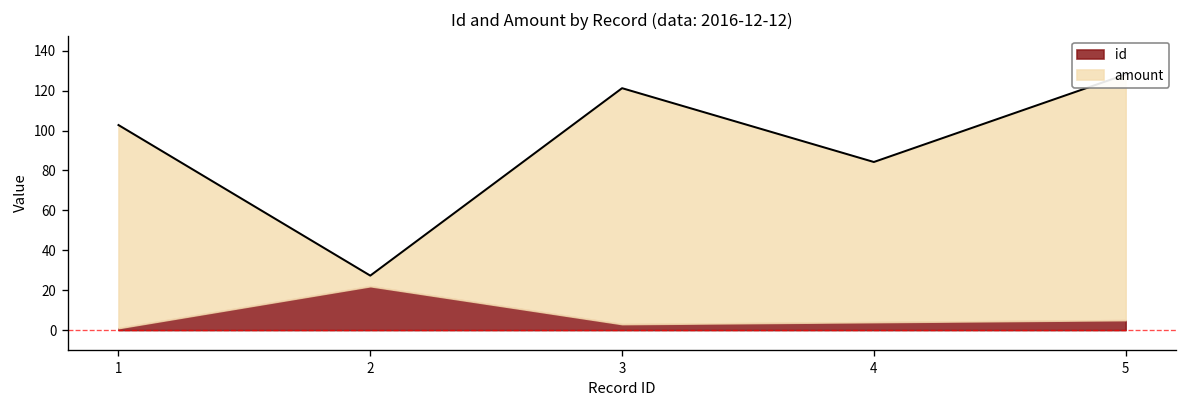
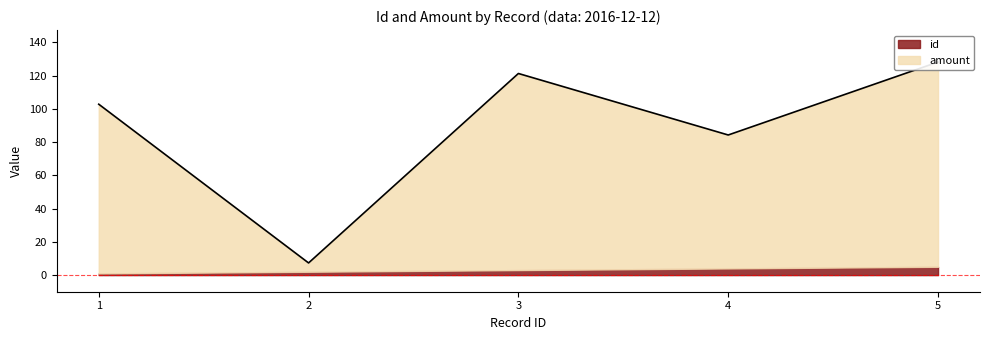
id, 2: 22 -> 2
